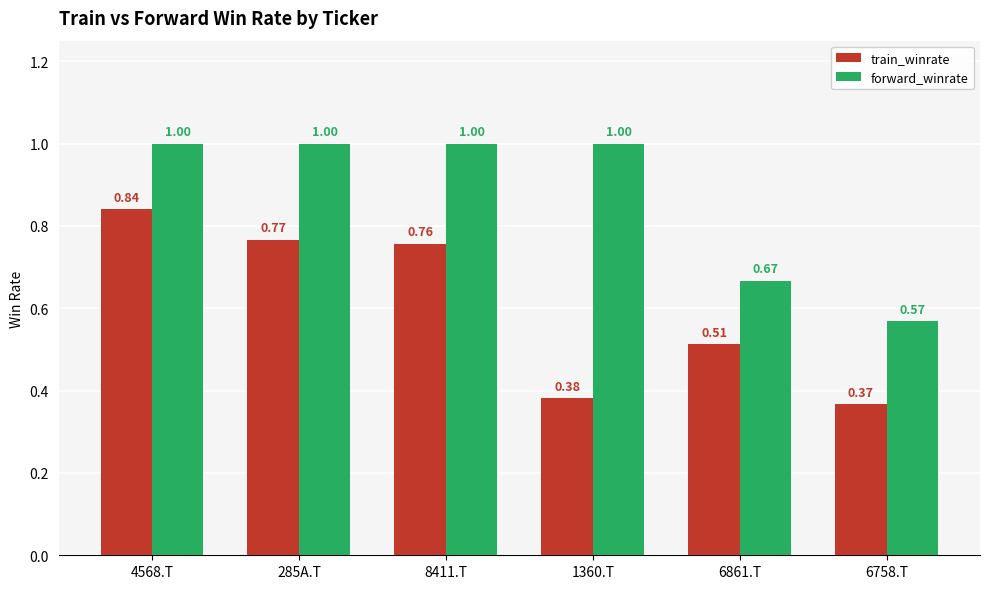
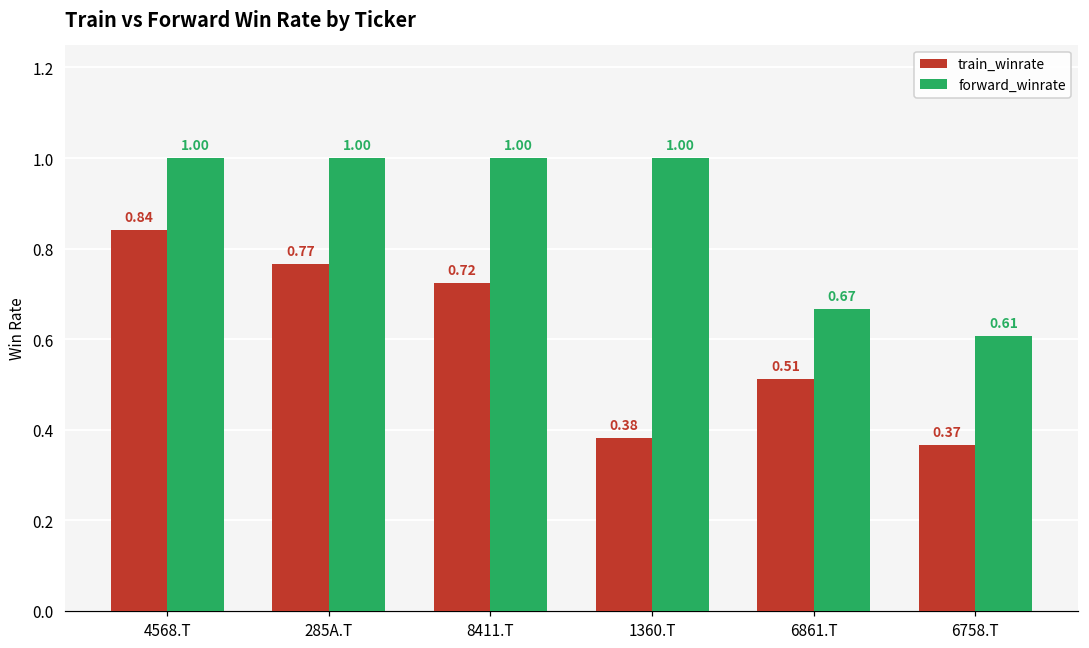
train_winrate, 8411.T: 0.76 -> 0.72
forward_winrate, 6758.T: 0.57 -> 0.61
